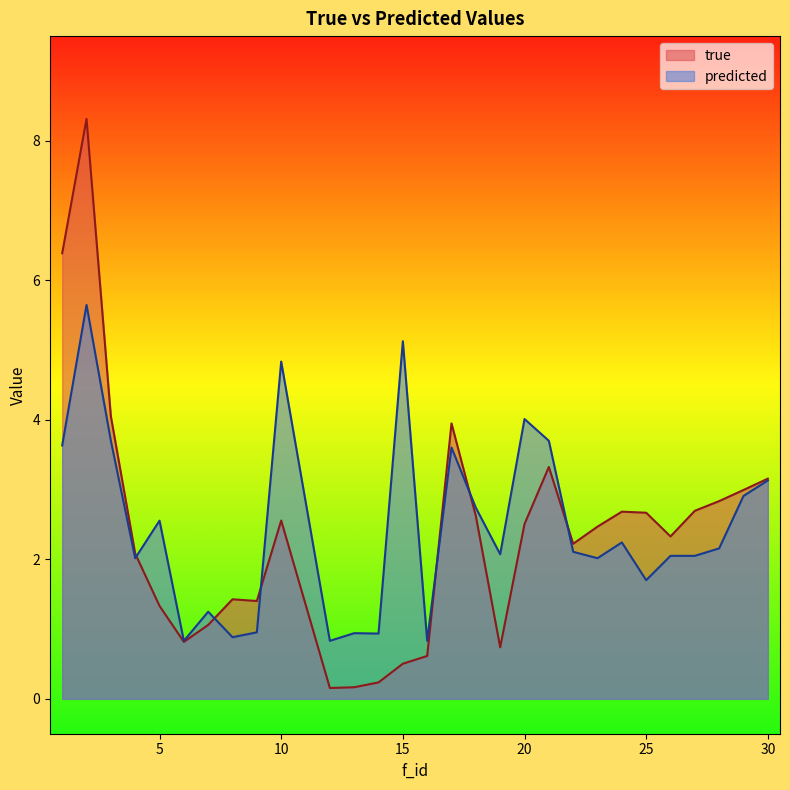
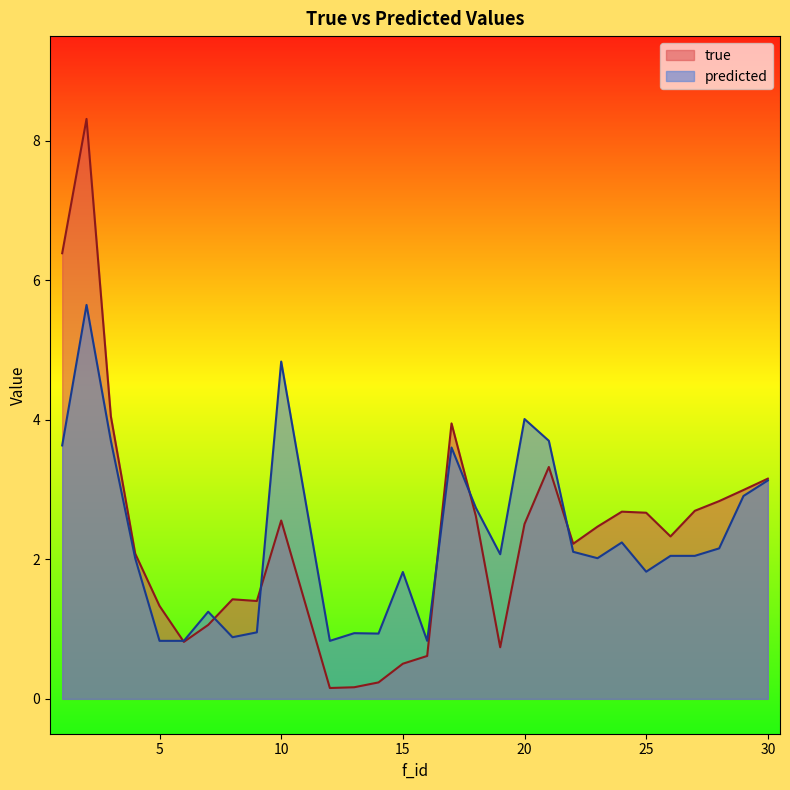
predicted, 5: 2.6 -> 0.8
predicted, 15: 5.1 -> 1.8
predicted, 25: 1.7 -> 1.8
